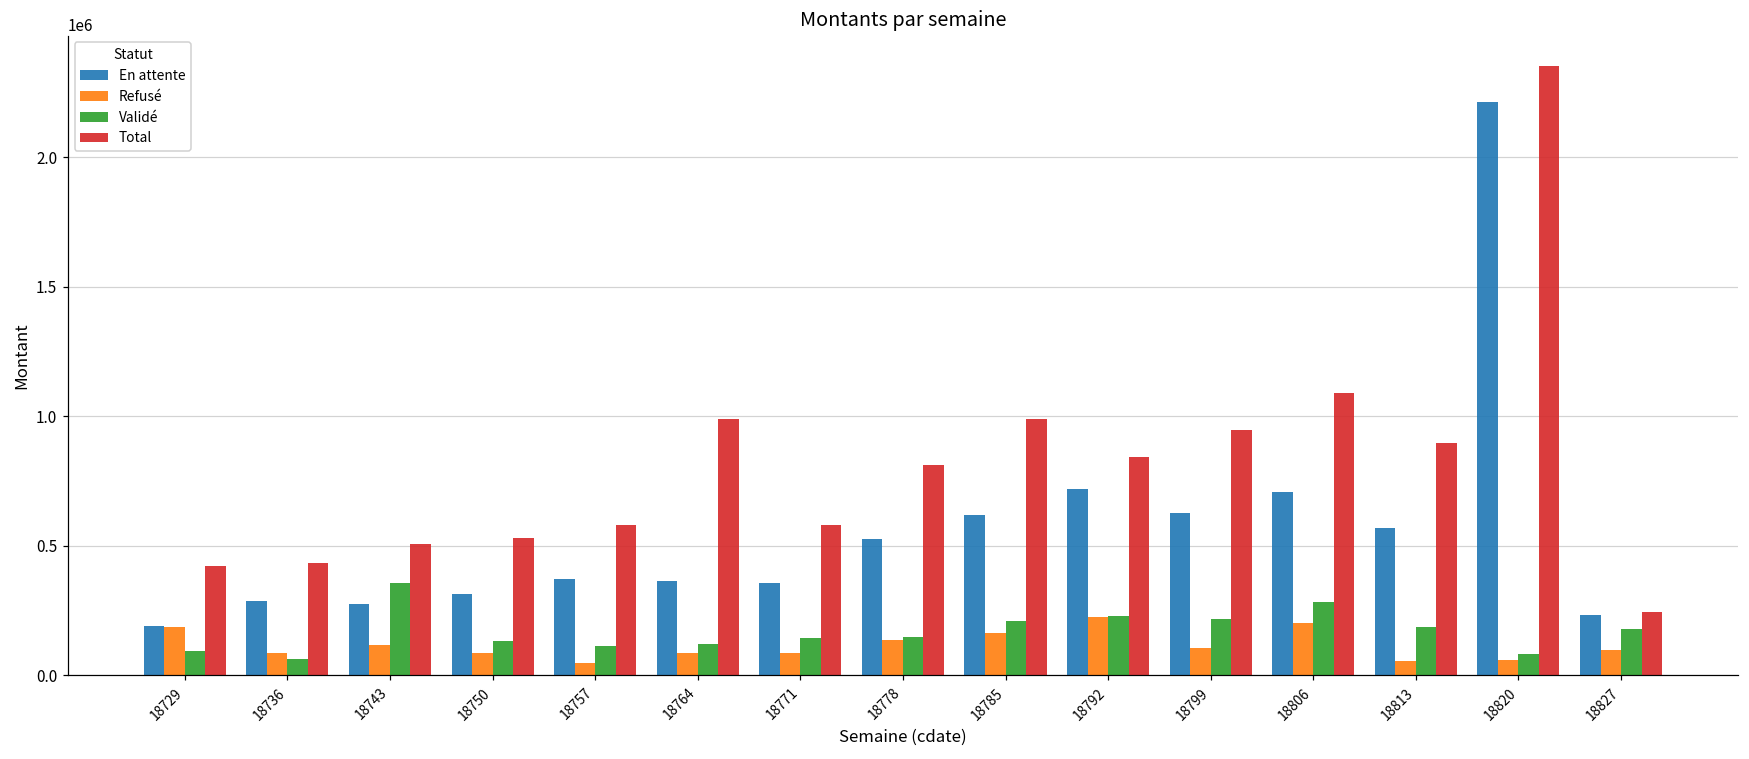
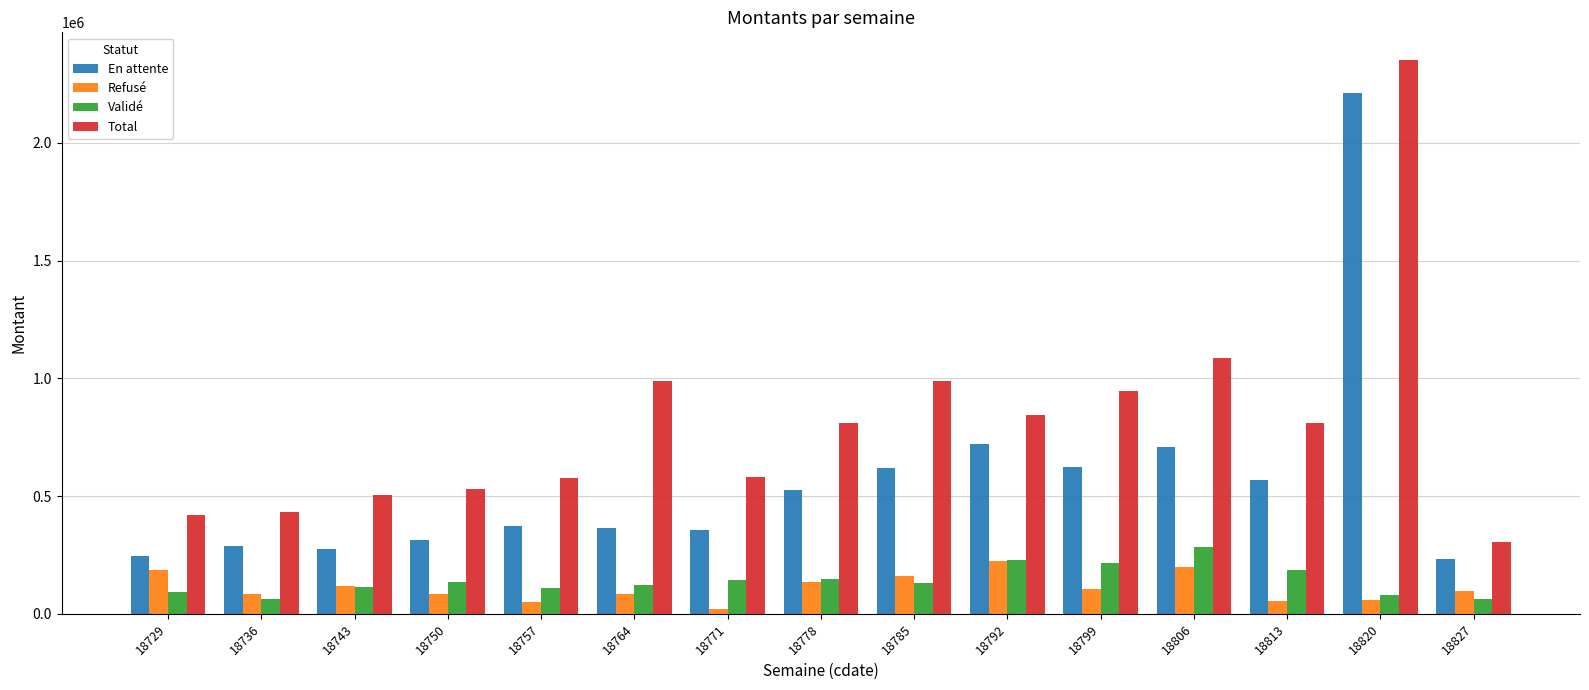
En attente, 18729: 190000 -> 250000
Validé, 18743: 350000 -> 110000
Refusé, 18771: 80000 -> 20000
Validé, 18785: 210000 -> 130000
Total, 18813: 900000 -> 810000
Validé, 18827: 180000 -> 60000
Total, 18827: 240000 -> 300000
